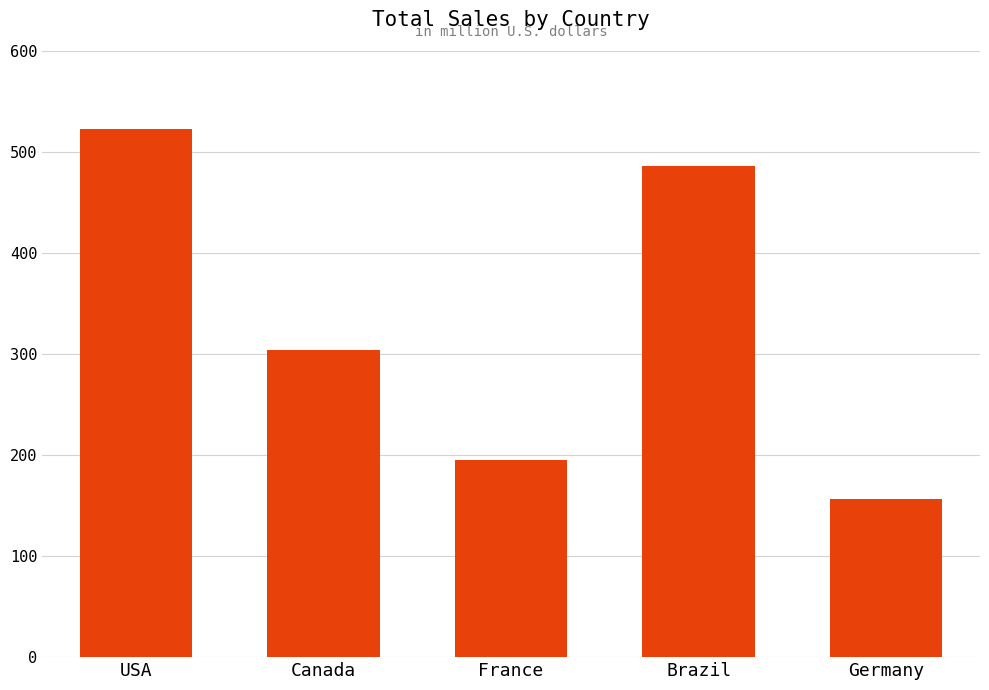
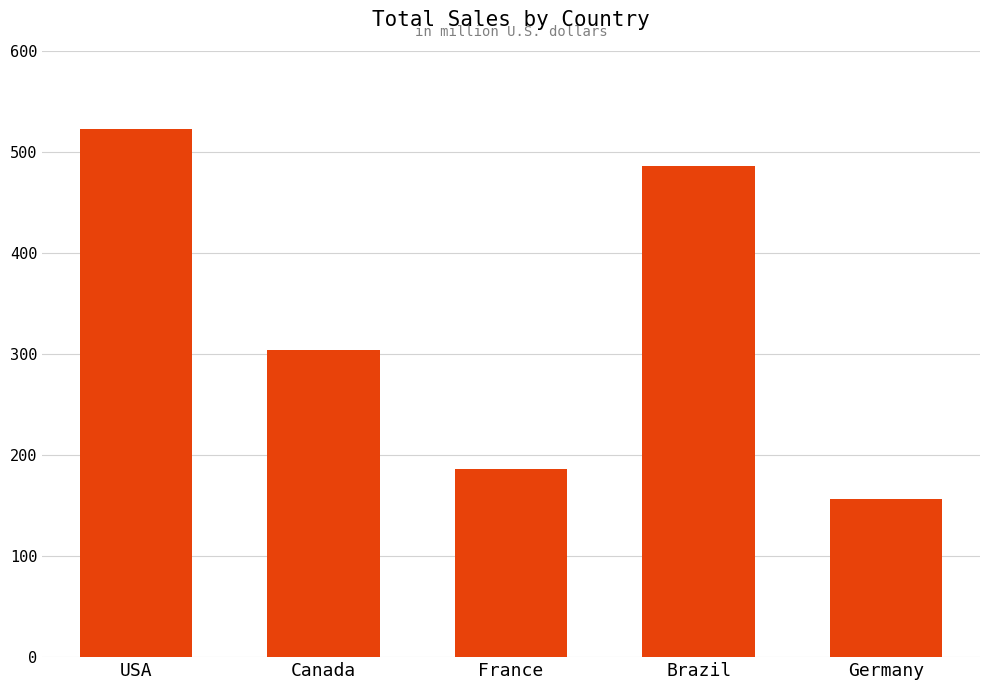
France: 195 -> 186
